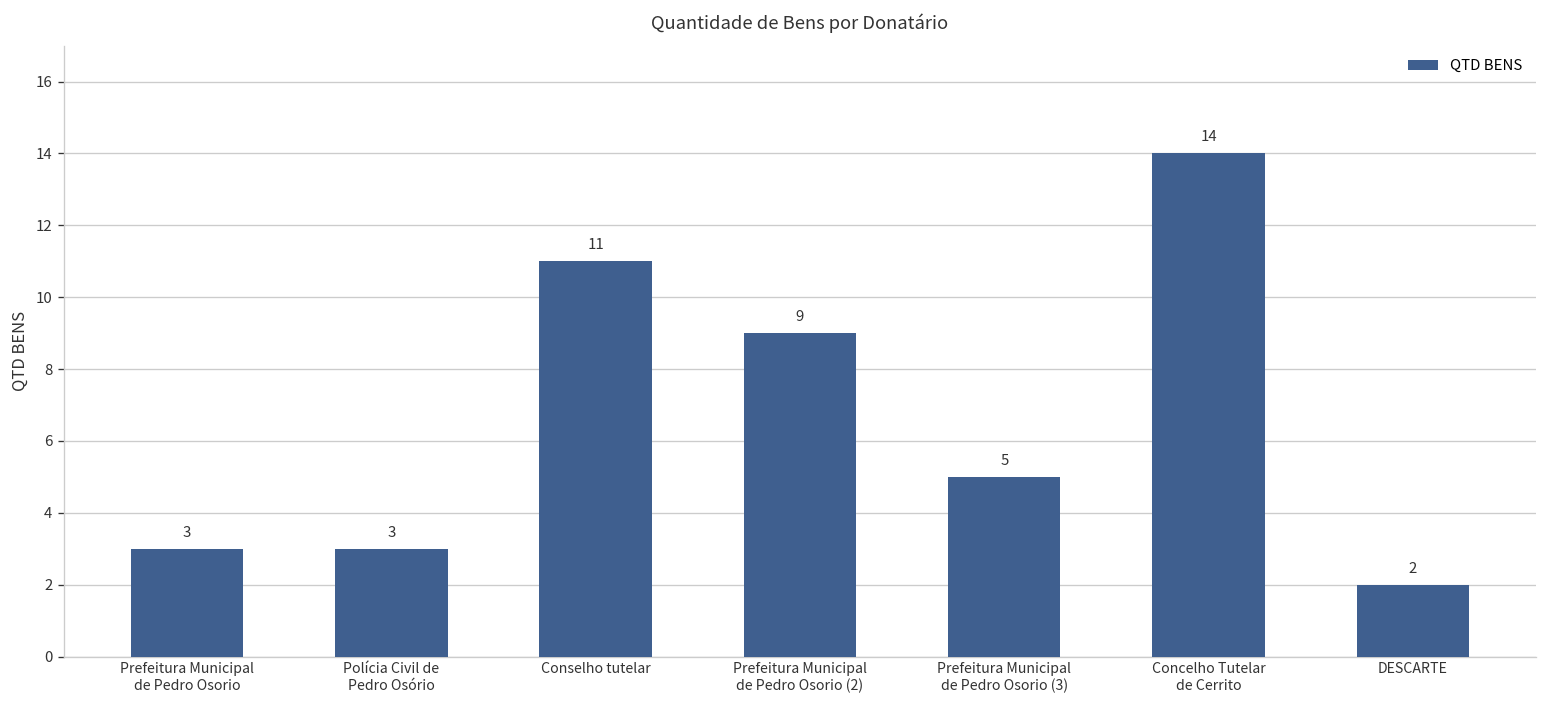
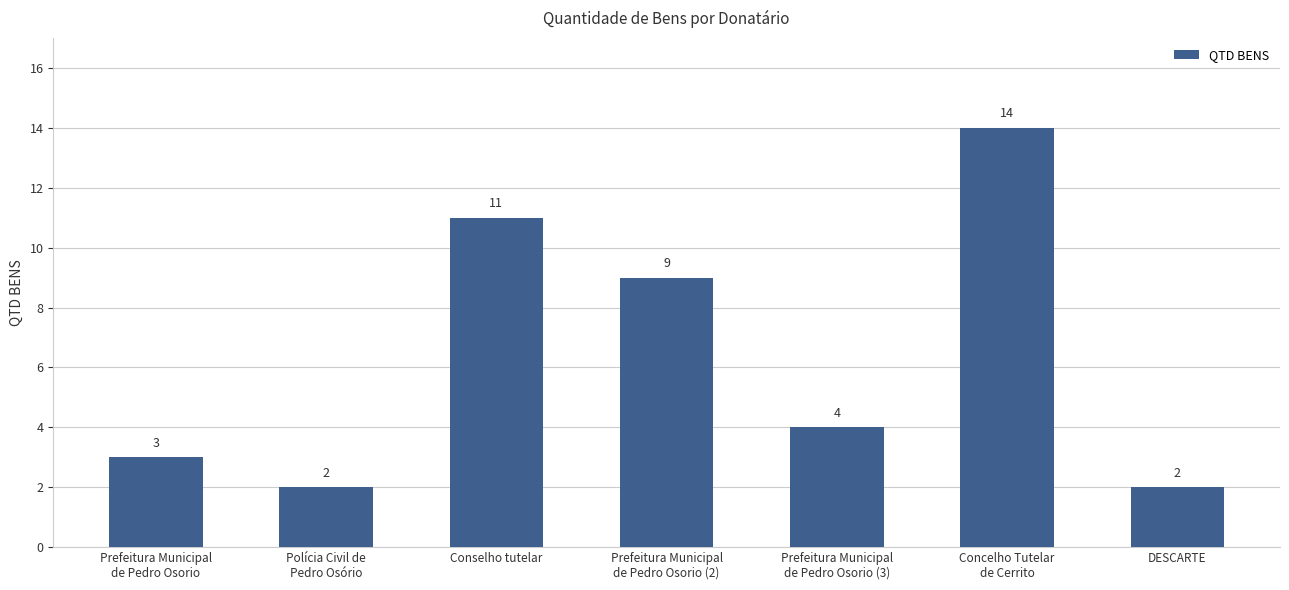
Polícia Civil de Pedro Osório: 3 -> 2
Prefeitura Municipal de Pedro Osorio (3): 5 -> 4
